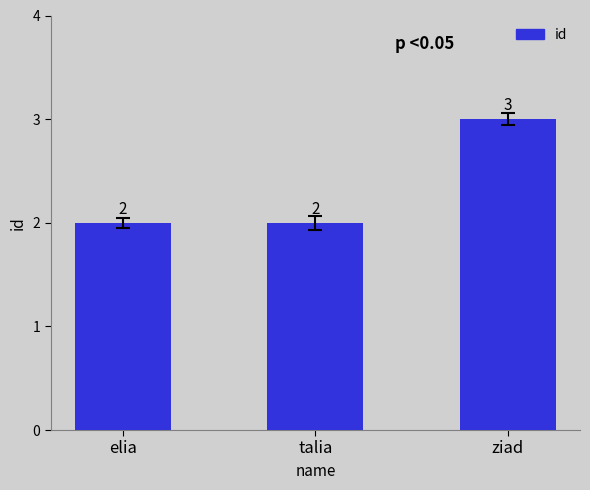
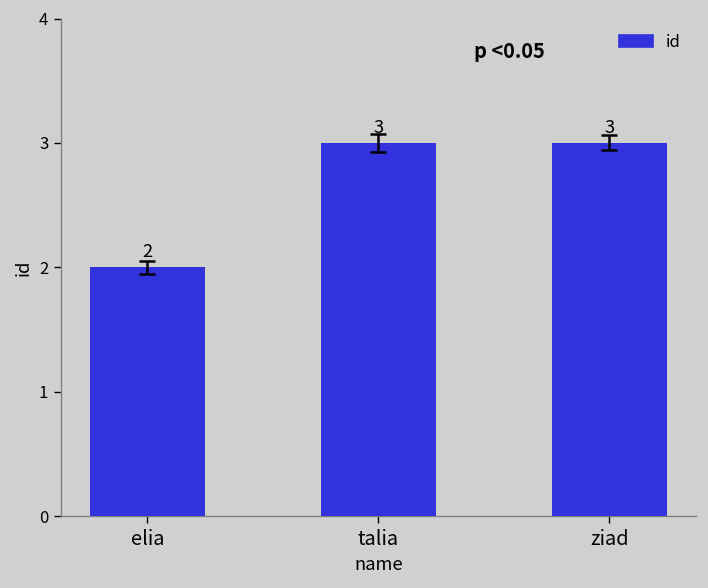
id, talia: 2 -> 3
